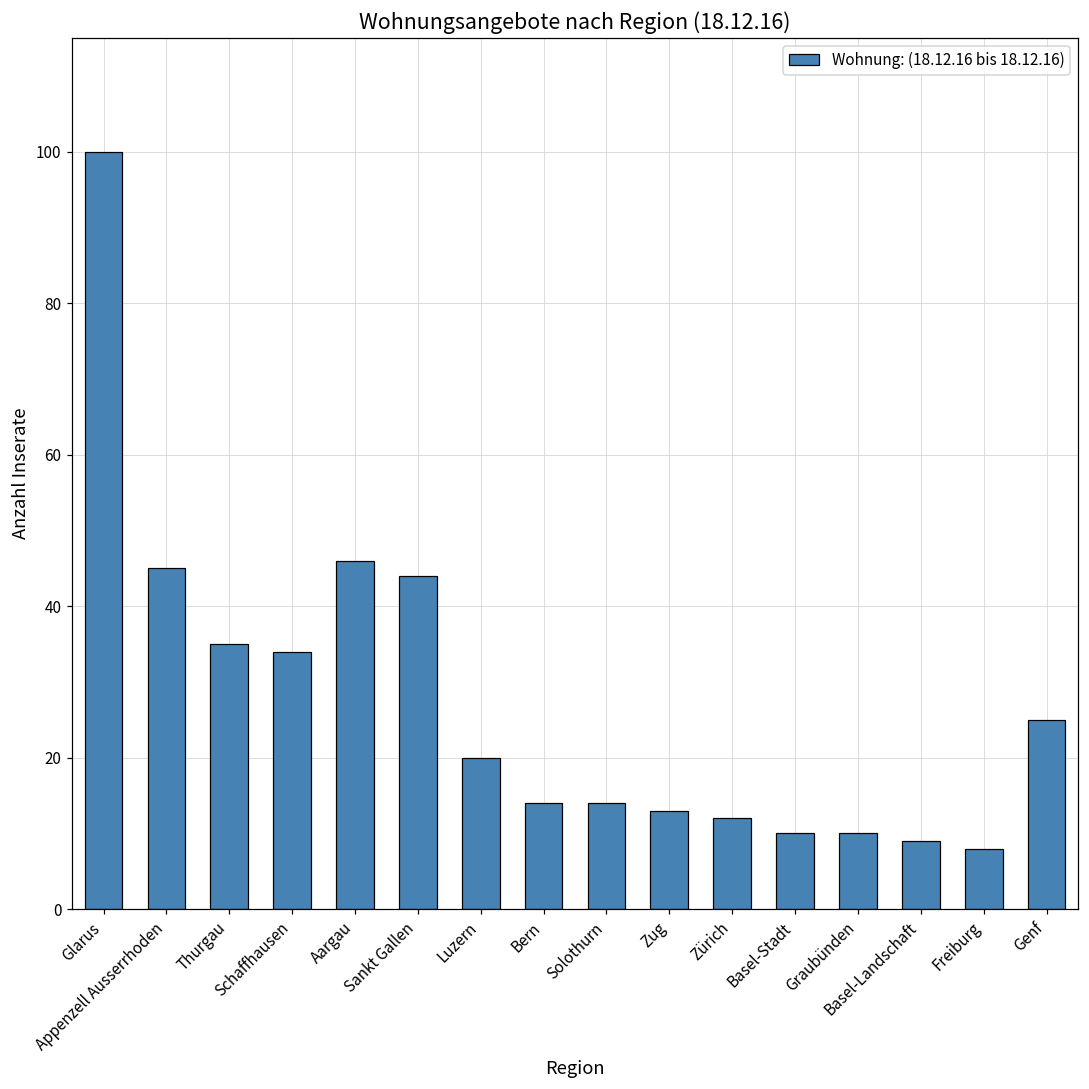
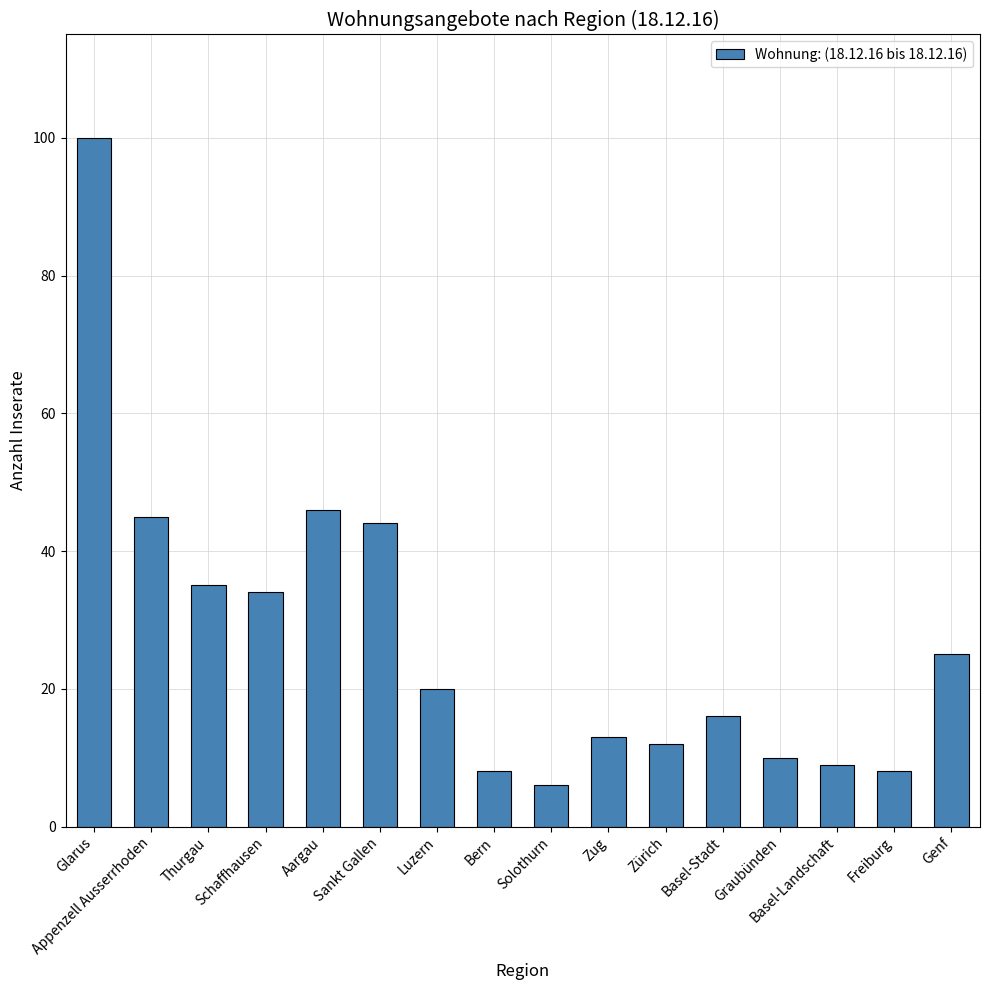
Bern: 14 -> 8
Solothurn: 14 -> 6
Basel-Stadt: 10 -> 16
